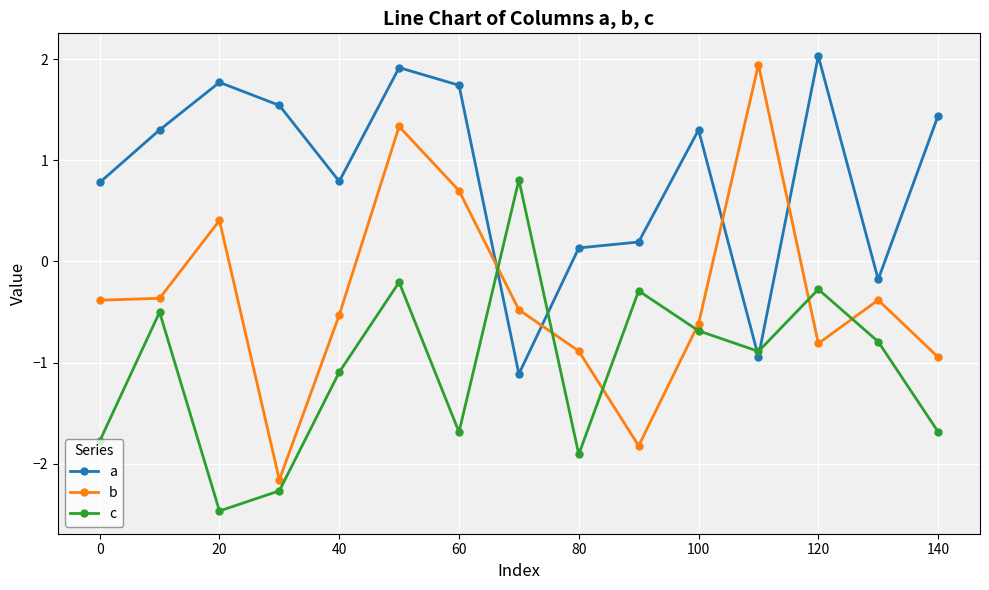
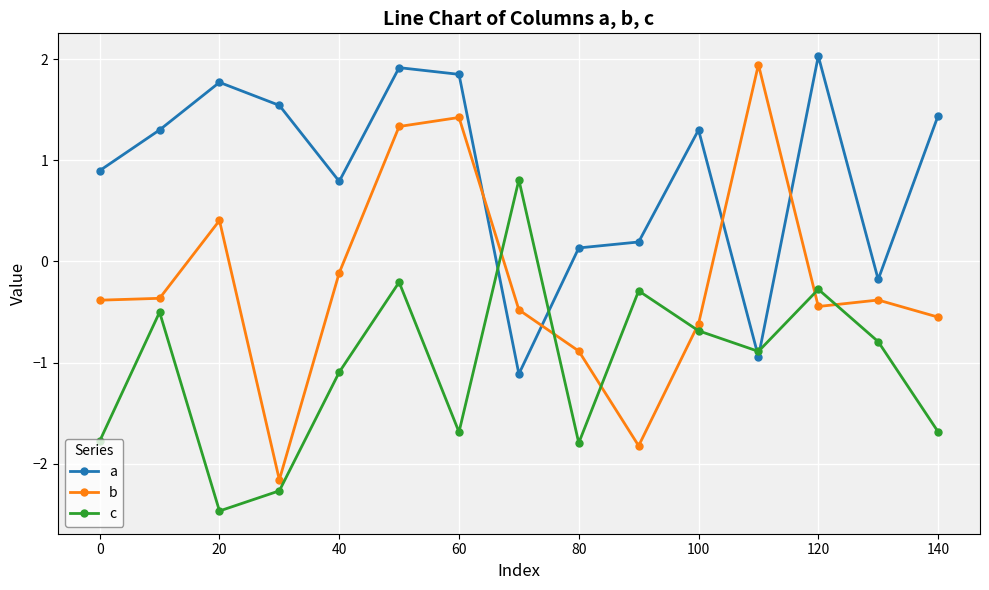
a, 0: 0.78 -> 0.90
b, 40: -0.53 -> -0.11
a, 60: 1.74 -> 1.85
b, 60: 0.70 -> 1.42
c, 80: -1.91 -> -1.79
b, 120: -0.81 -> -0.45
b, 140: -0.95 -> -0.55
